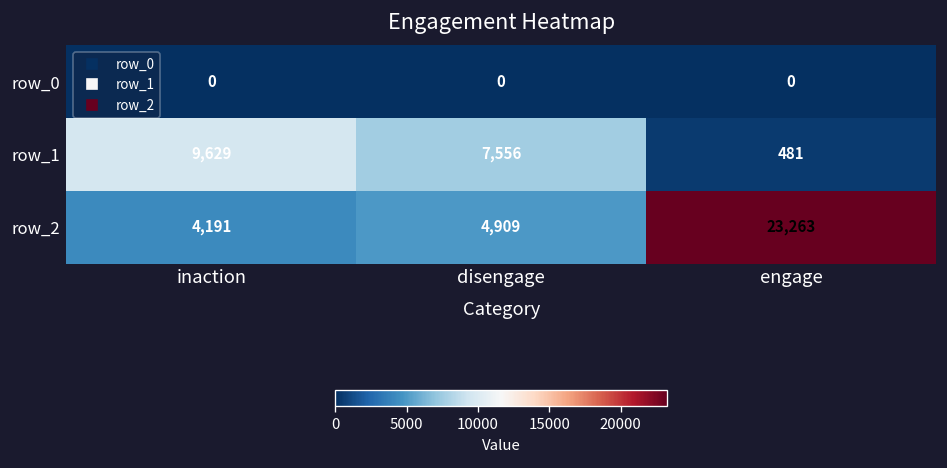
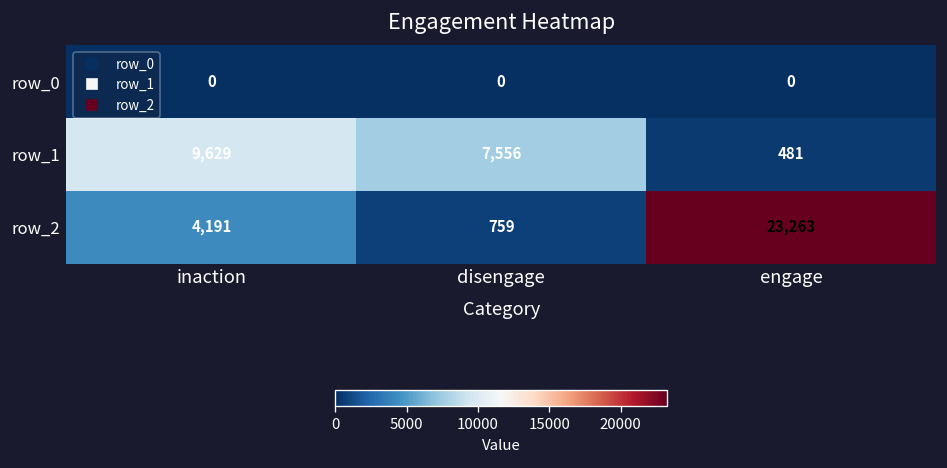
row_2, disengage: 4,909 -> 759
